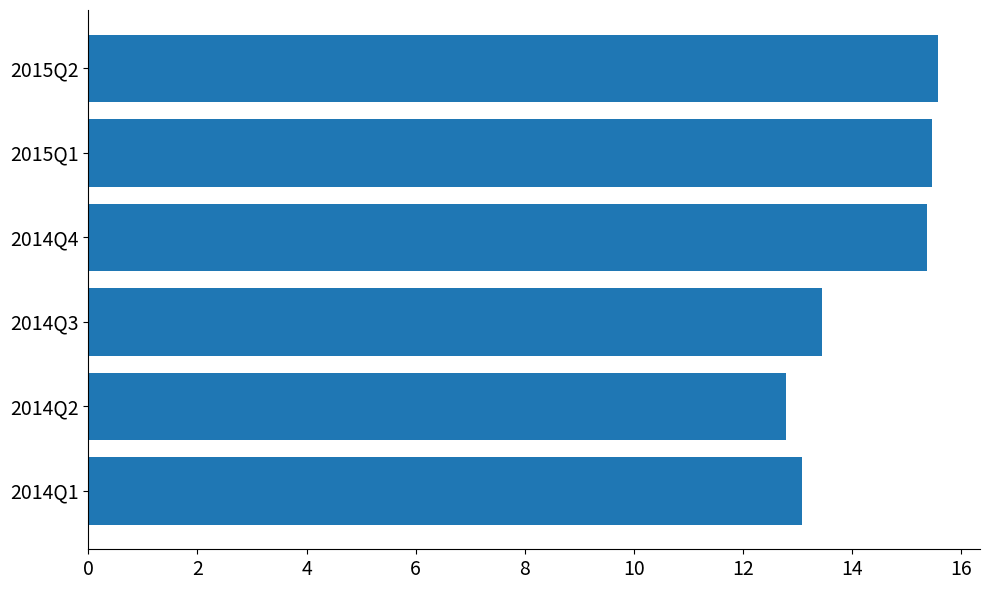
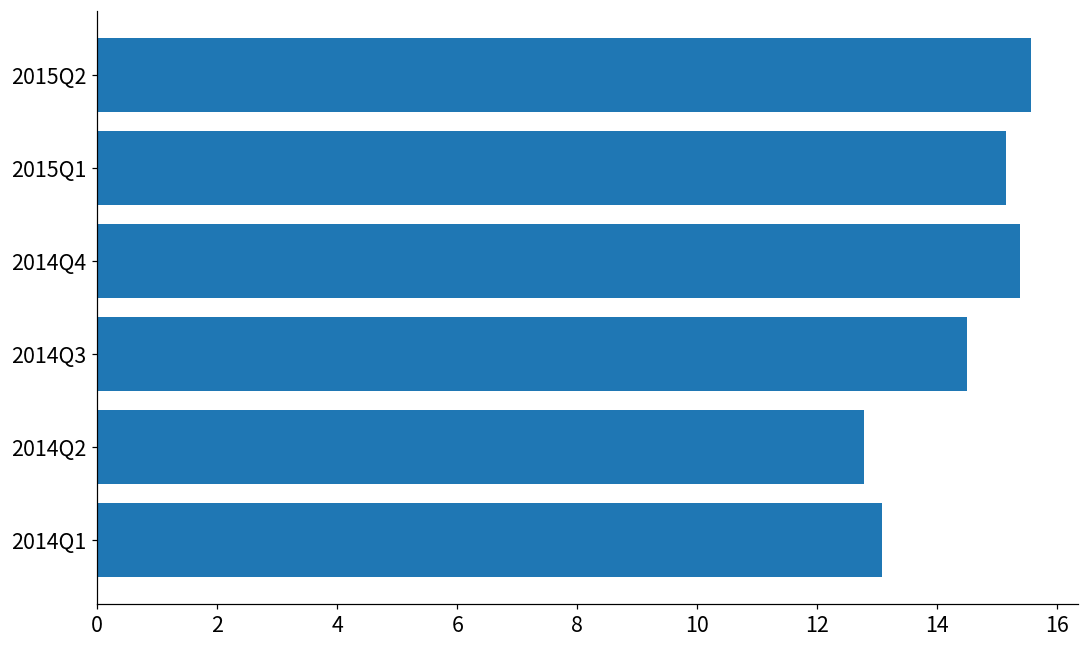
2015Q1: 15.5 -> 15.2
2014Q3: 13.5 -> 14.5
